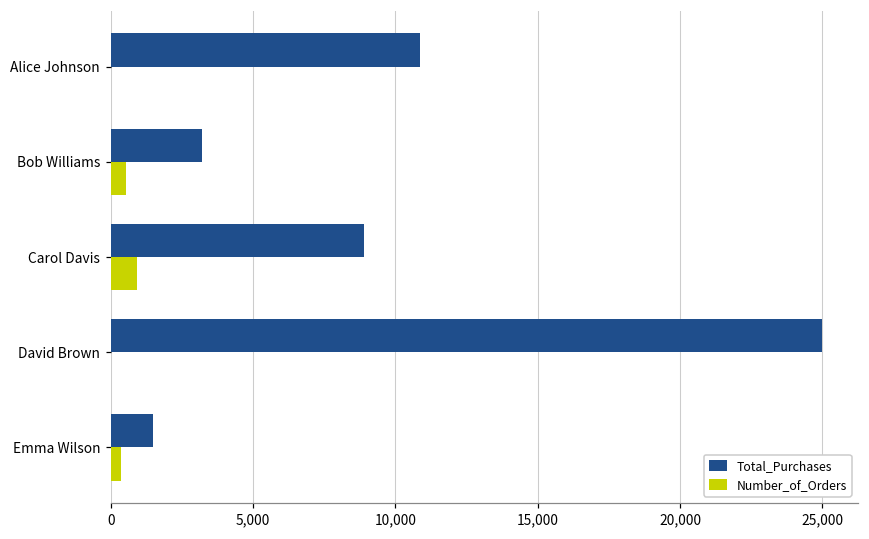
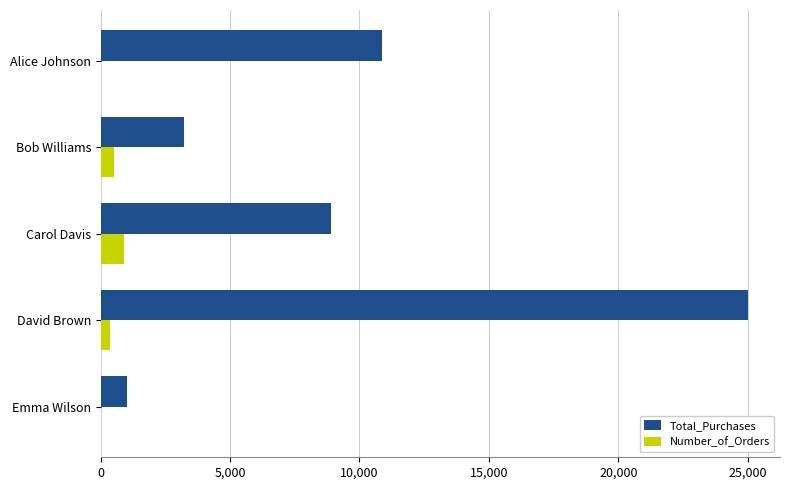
Number_of_Orders, David Brown: 0 -> 400
Total_Purchases, Emma Wilson: 1,500 -> 1,000
Number_of_Orders, Emma Wilson: 400 -> 0
